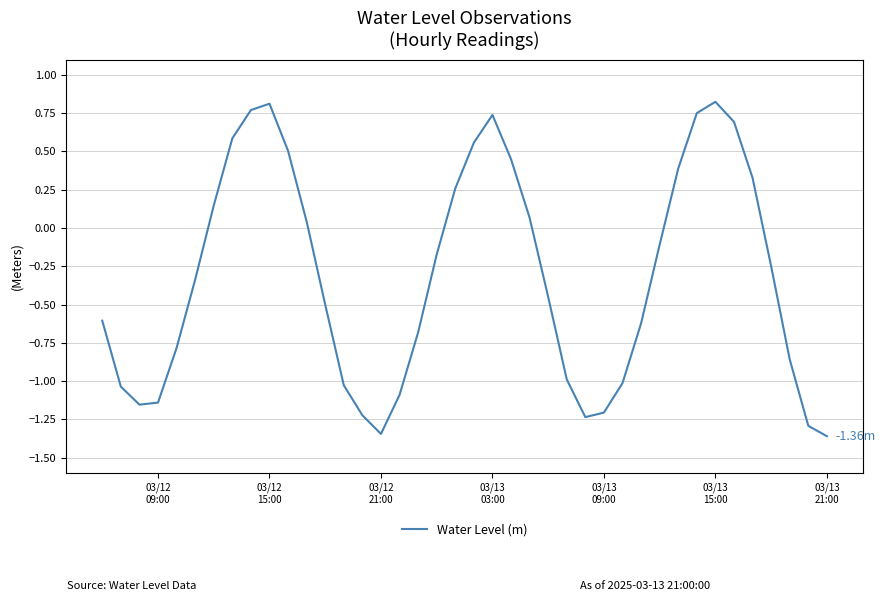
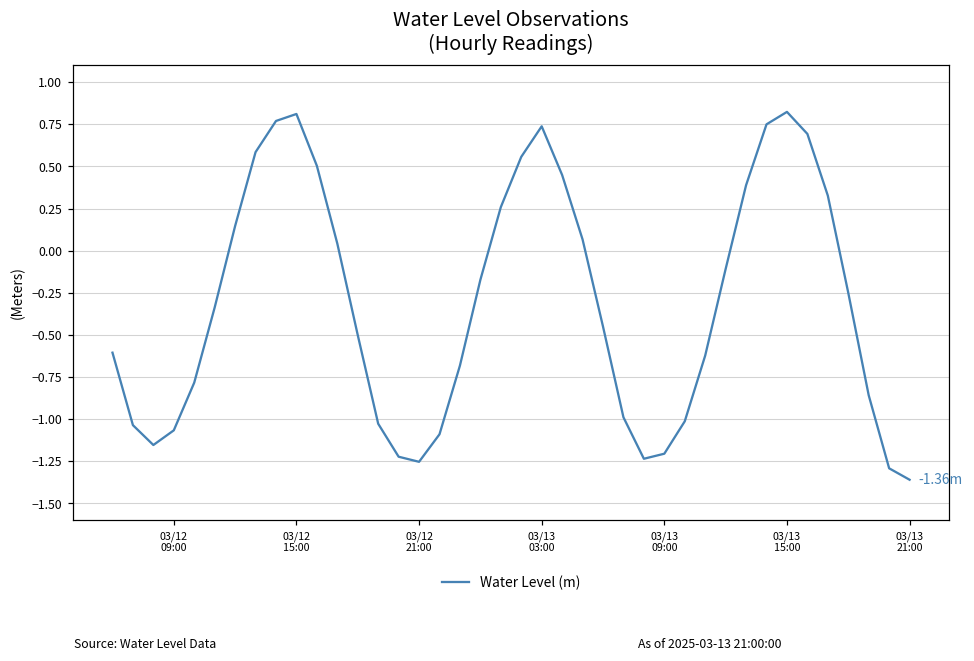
03/12 09:00: -1.14 -> -1.07
03/12 21:00: -1.34 -> -1.25
